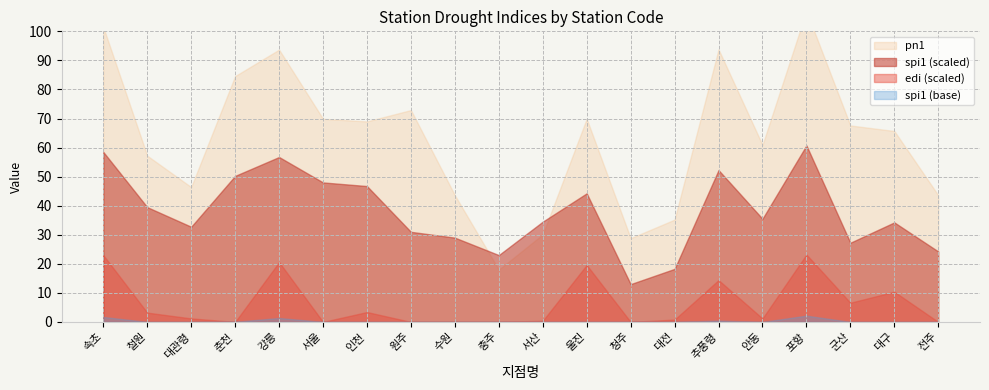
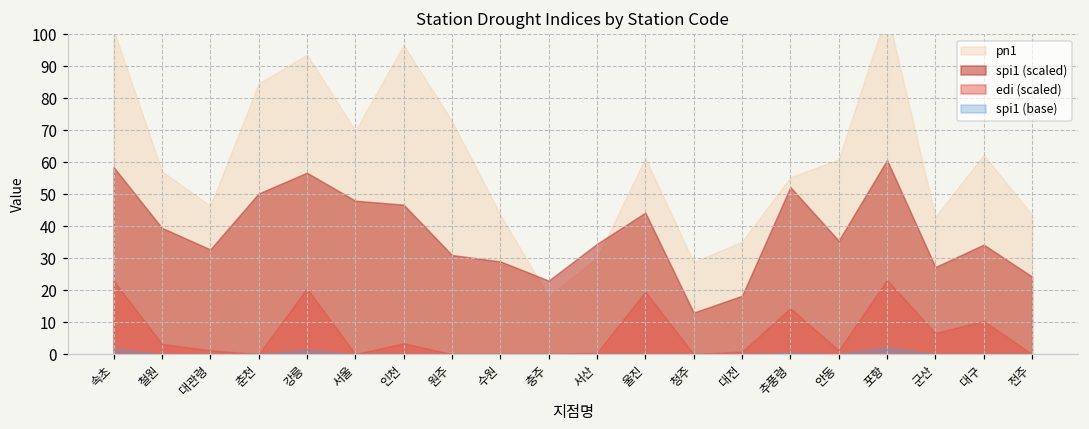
pn1, 인천: 69 -> 97
pn1, 울진: 70 -> 61
pn1, 추풍령: 94 -> 55
pn1, 군산: 68 -> 43
pn1, 대구: 66 -> 62
